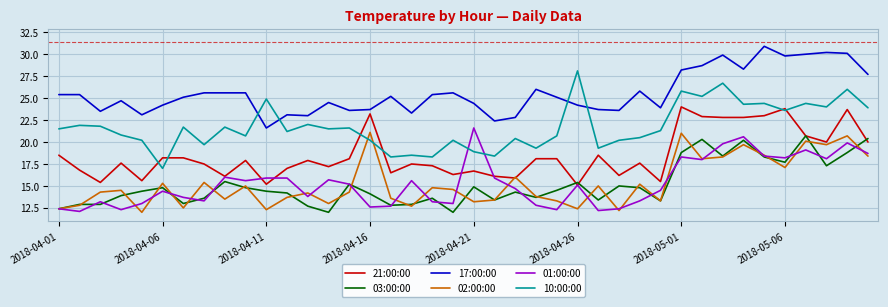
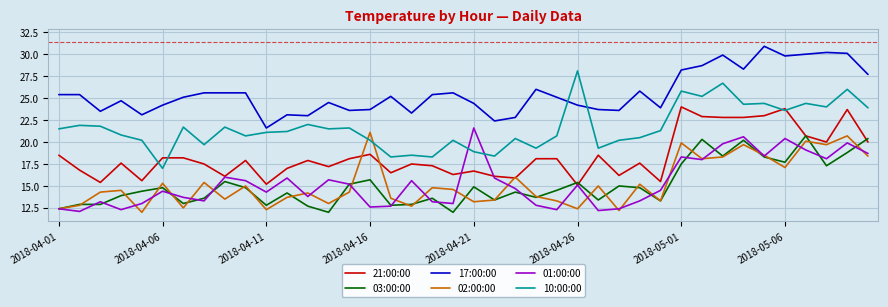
03:00:00, 2018-04-11: 14 -> 13
01:00:00, 2018-04-11: 16 -> 14
10:00:00, 2018-04-11: 25 -> 21
21:00:00, 2018-04-16: 23 -> 19
03:00:00, 2018-04-16: 14 -> 16
03:00:00, 2018-05-01: 19 -> 18
02:00:00, 2018-05-01: 21 -> 20
01:00:00, 2018-05-06: 18 -> 20
